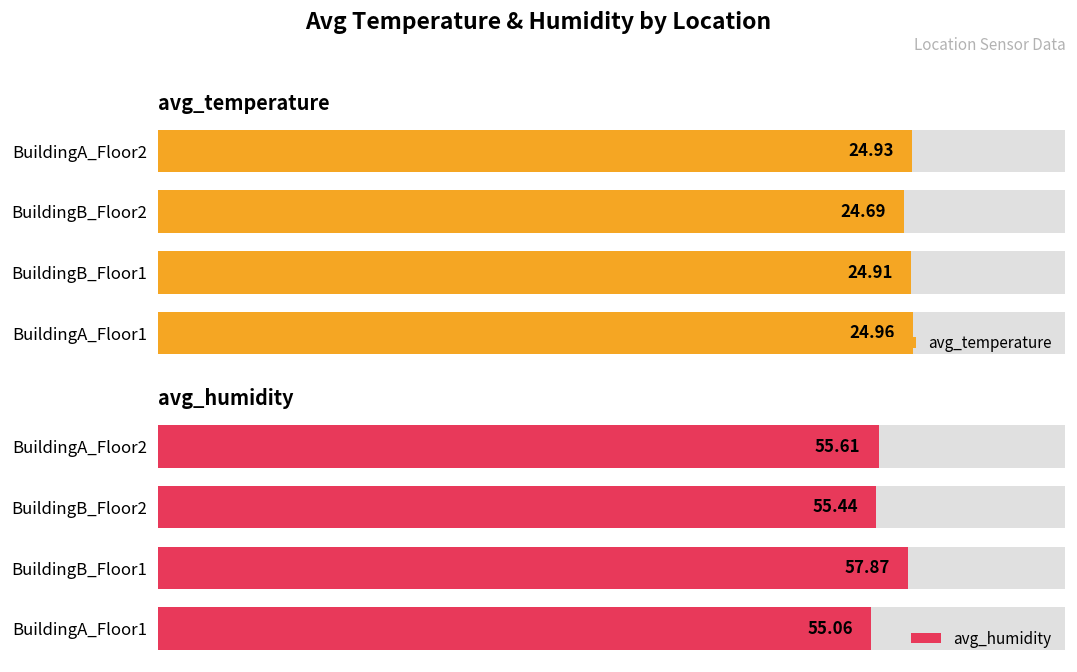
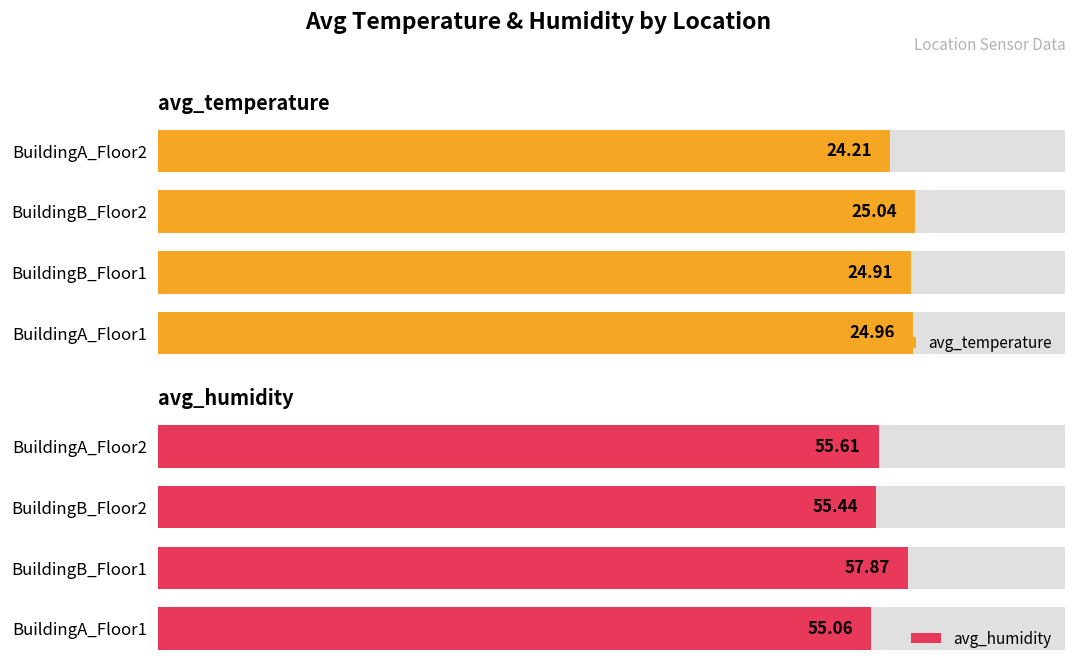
avg_temperature, avg_temperature, BuildingA_Floor2: 24.93 -> 24.21
avg_temperature, avg_temperature, BuildingB_Floor2: 24.69 -> 25.04
